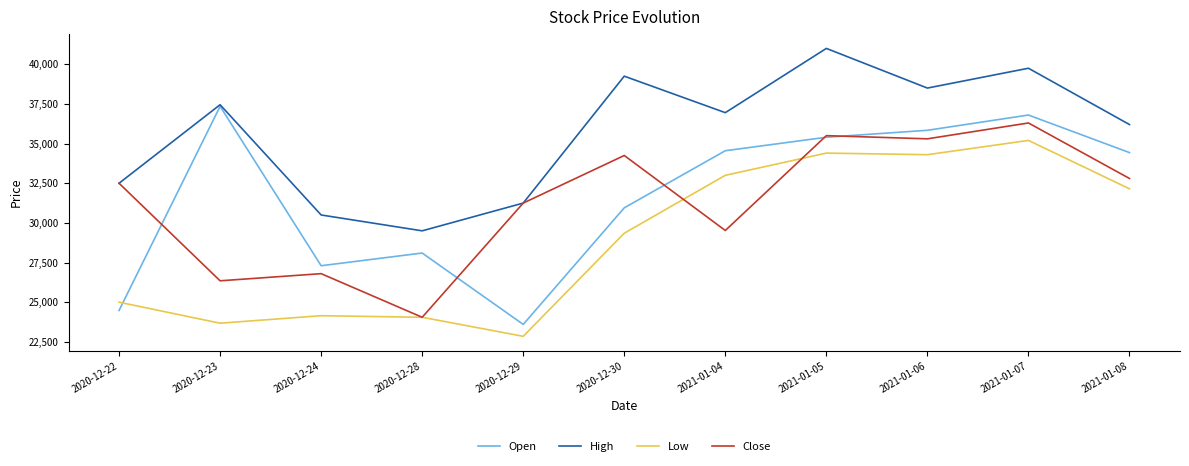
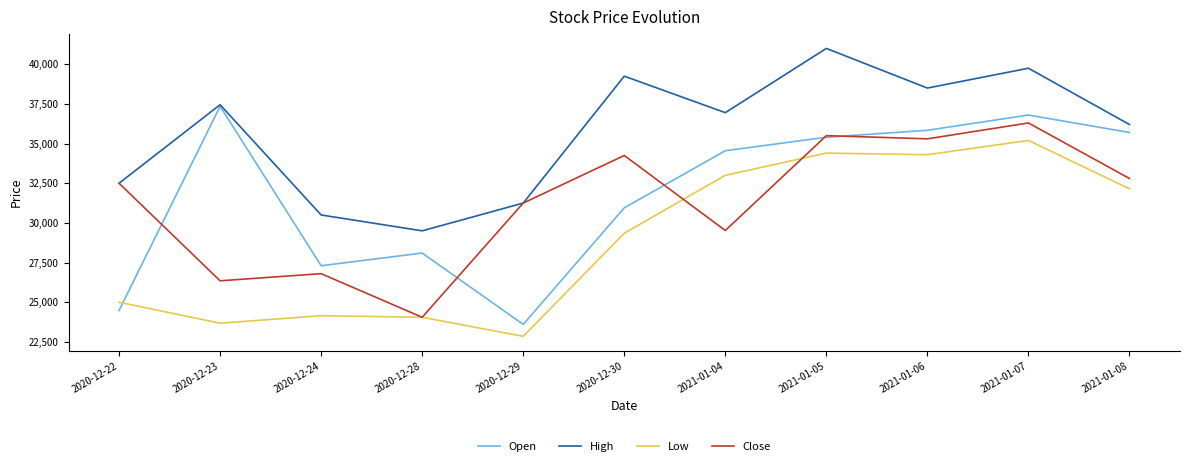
Open, 2021-01-08: 34,400 -> 35,700
